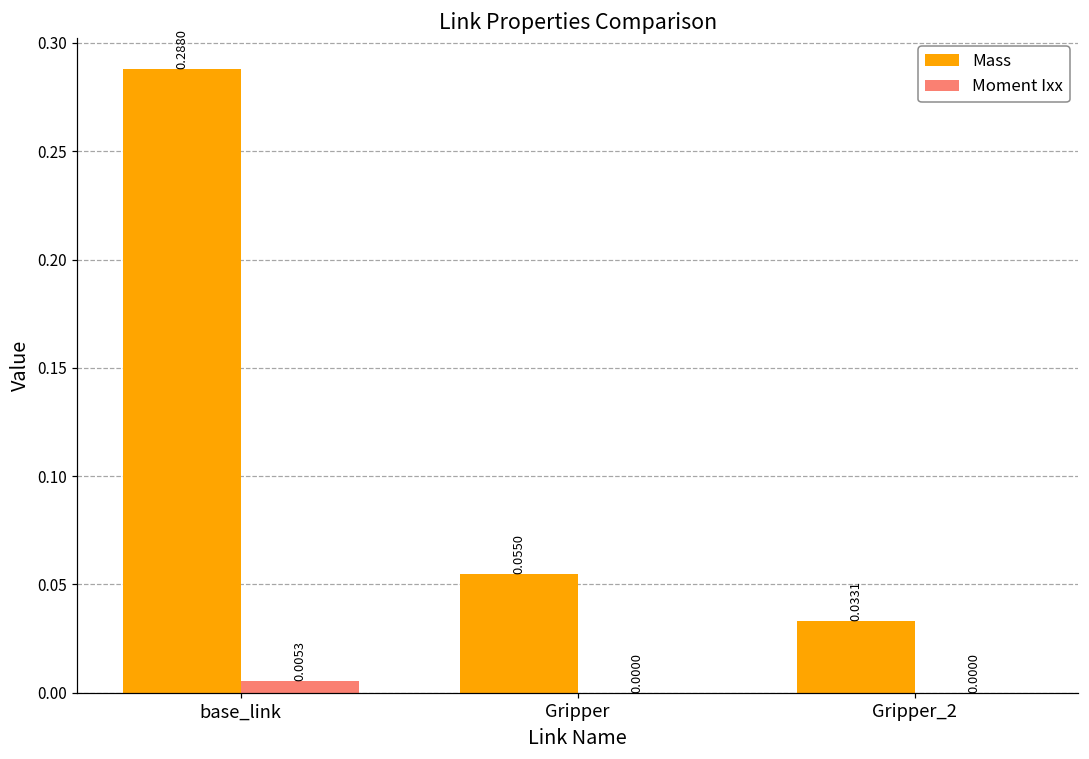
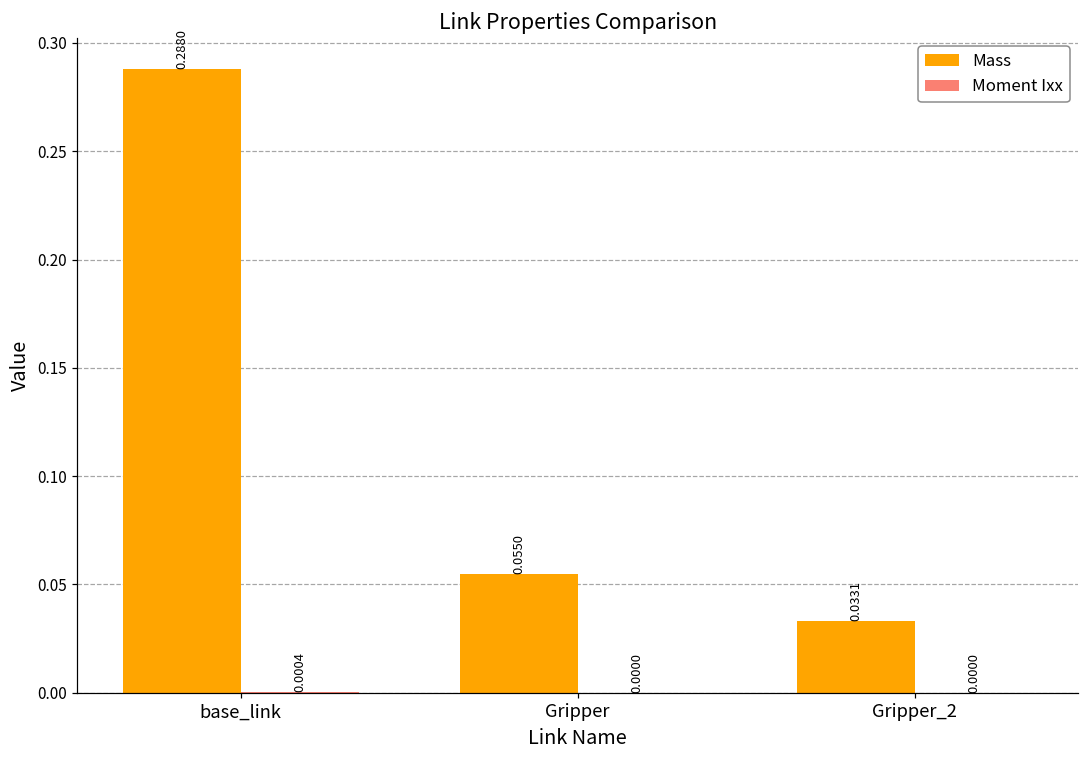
Moment Ixx, base_link: 0.0053 -> 0.0004
